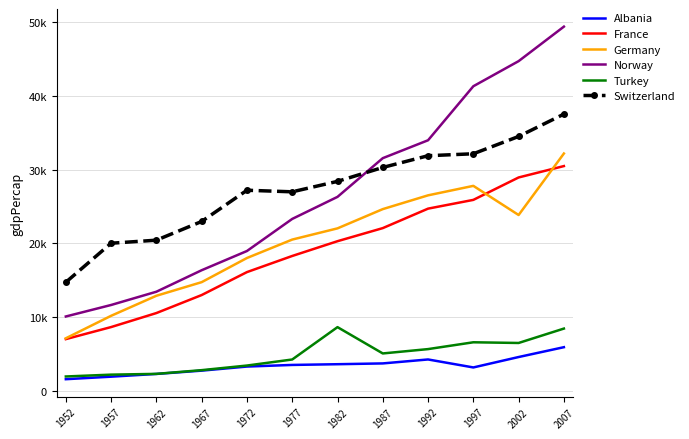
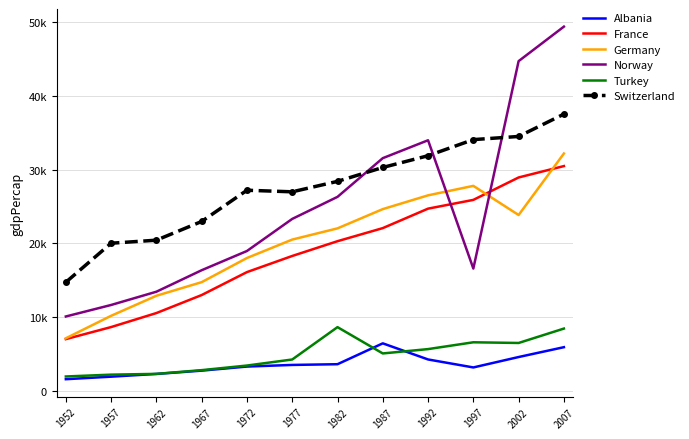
Albania, 1987: 4000 -> 6000
Norway, 1997: 41000 -> 17000
Switzerland, 1997: 32000 -> 34000
